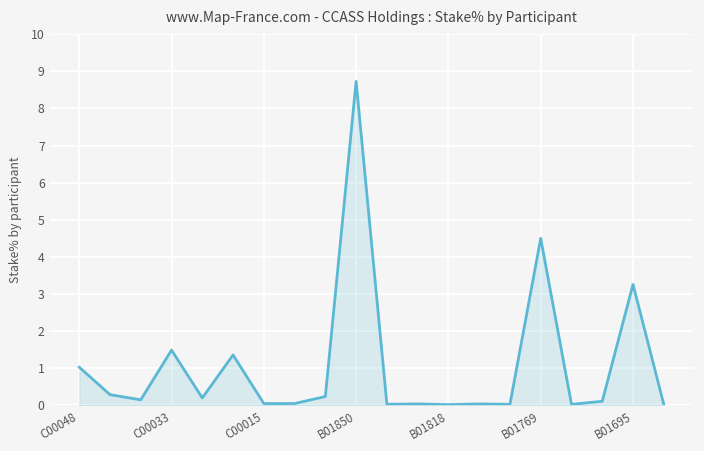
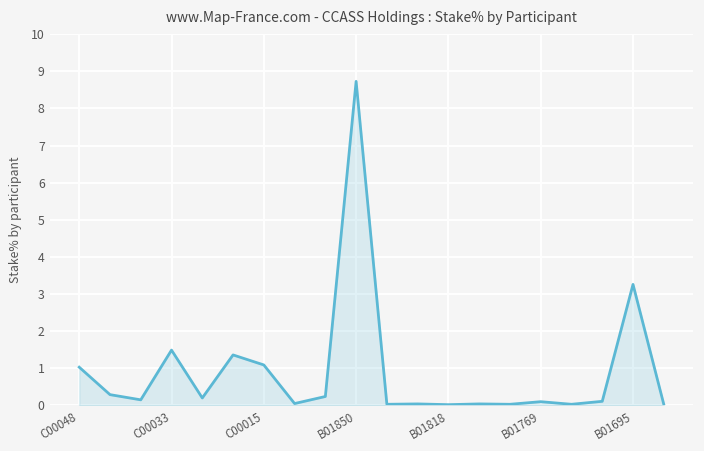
C00015: 0.1 -> 1.1
B01769: 4.5 -> 0.1
